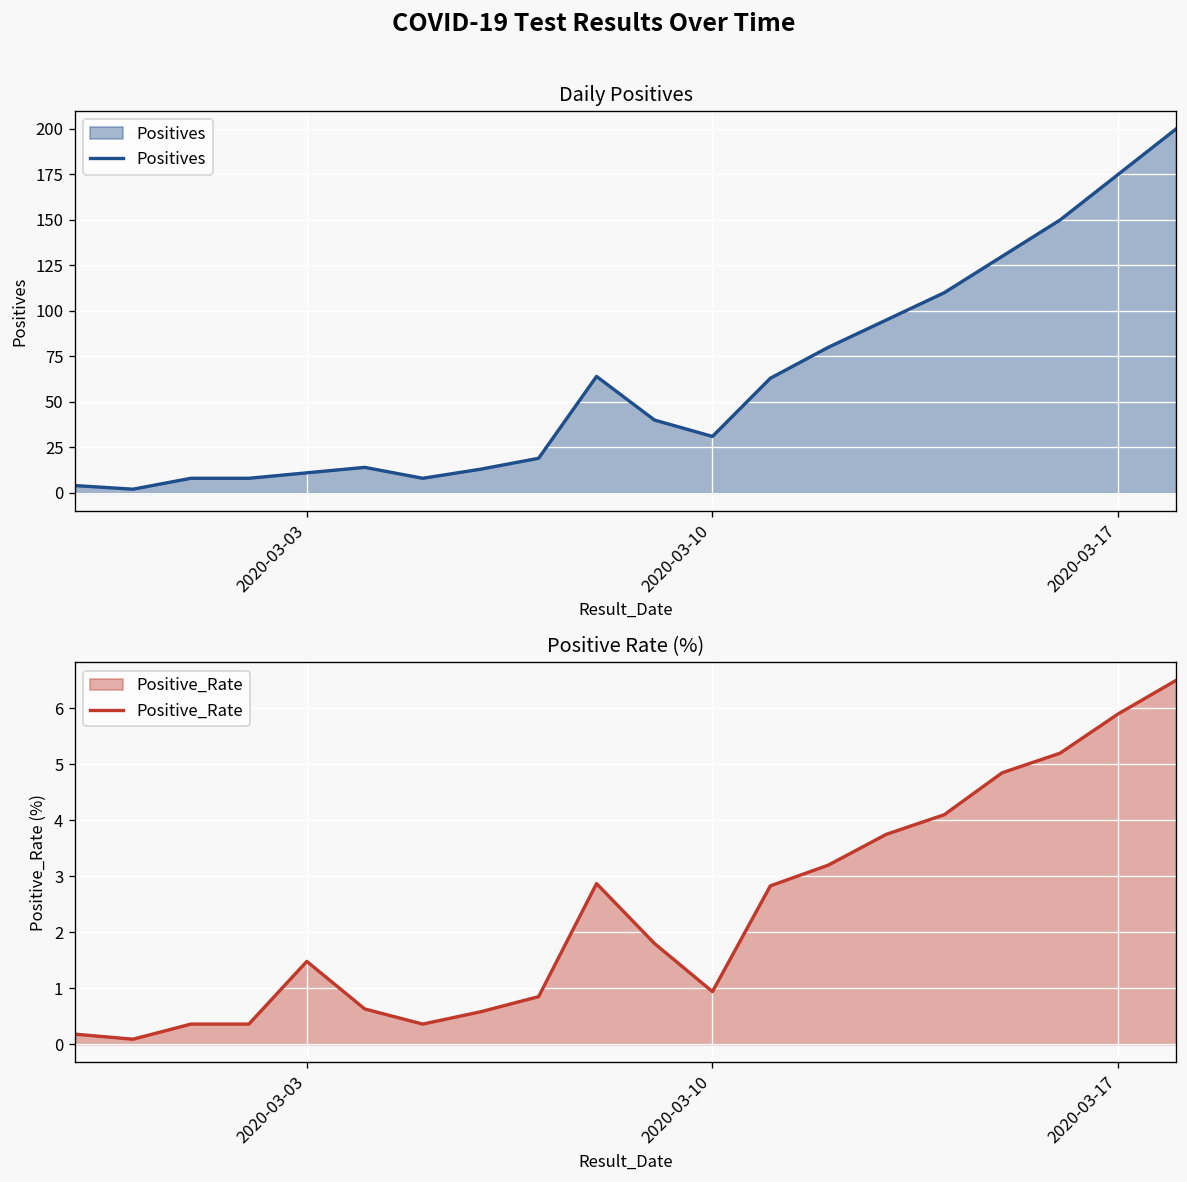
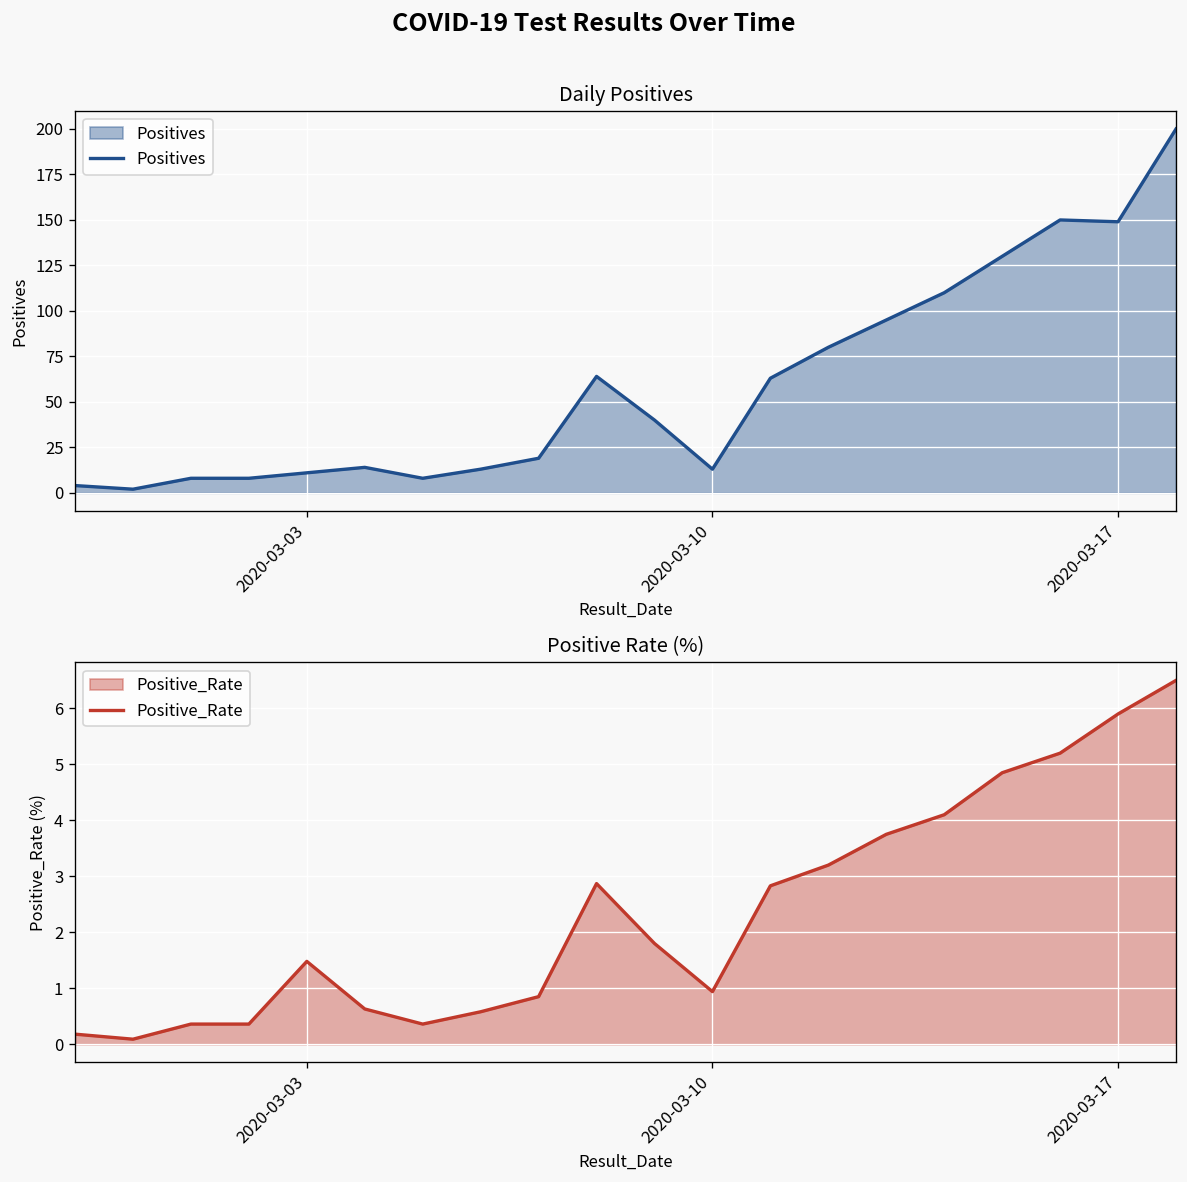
Daily Positives, 2020-03-10: 31 -> 13
Daily Positives, 2020-03-17: 175 -> 149
